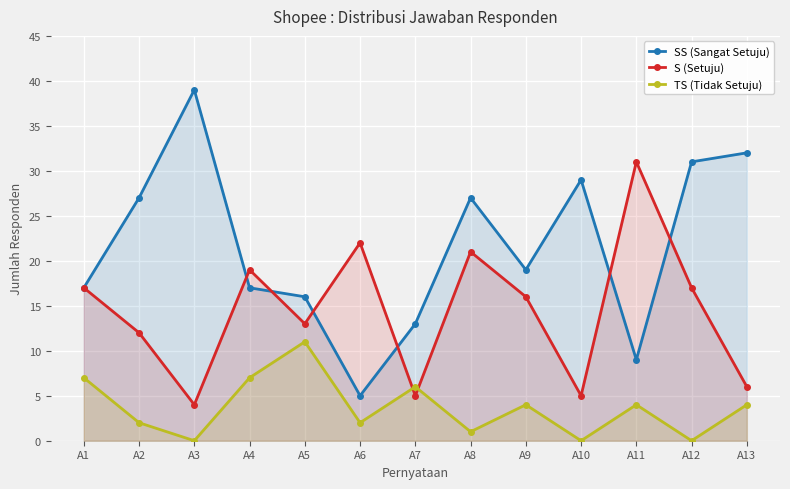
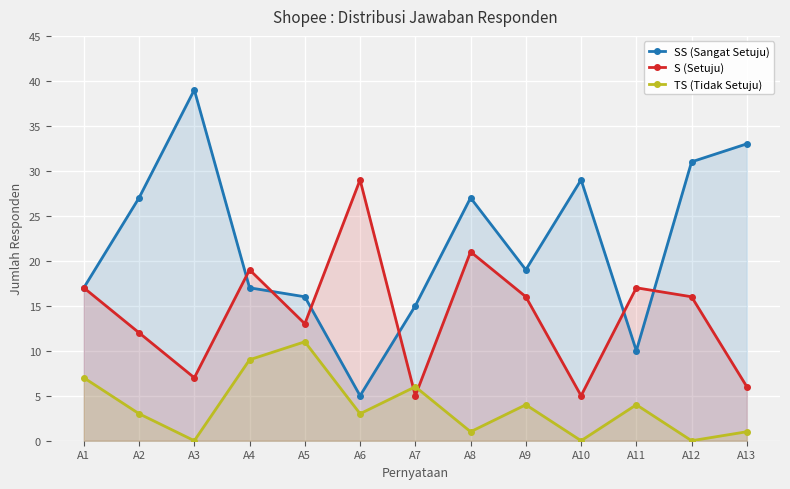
TS (Tidak Setuju), A2: 2 -> 3
S (Setuju), A3: 4 -> 7
TS (Tidak Setuju), A4: 7 -> 9
S (Setuju), A6: 22 -> 29
TS (Tidak Setuju), A6: 2 -> 3
SS (Sangat Setuju), A7: 13 -> 15
SS (Sangat Setuju), A11: 9 -> 10
S (Setuju), A11: 31 -> 17
S (Setuju), A12: 17 -> 16
SS (Sangat Setuju), A13: 32 -> 33
TS (Tidak Setuju), A13: 4 -> 1
